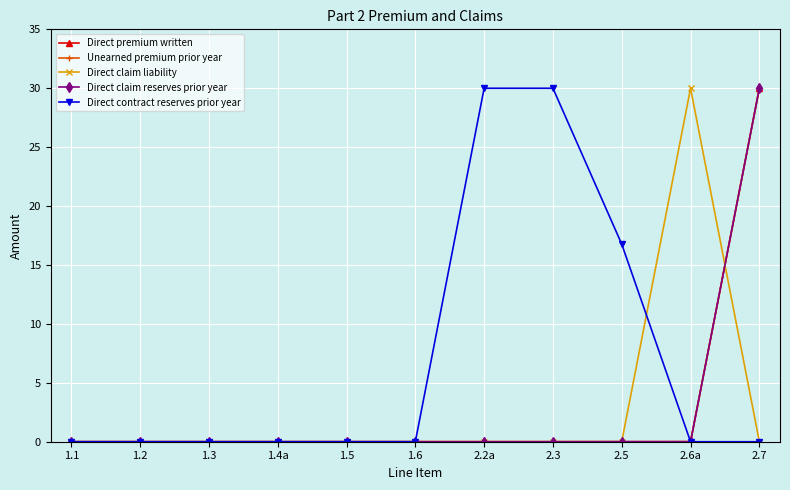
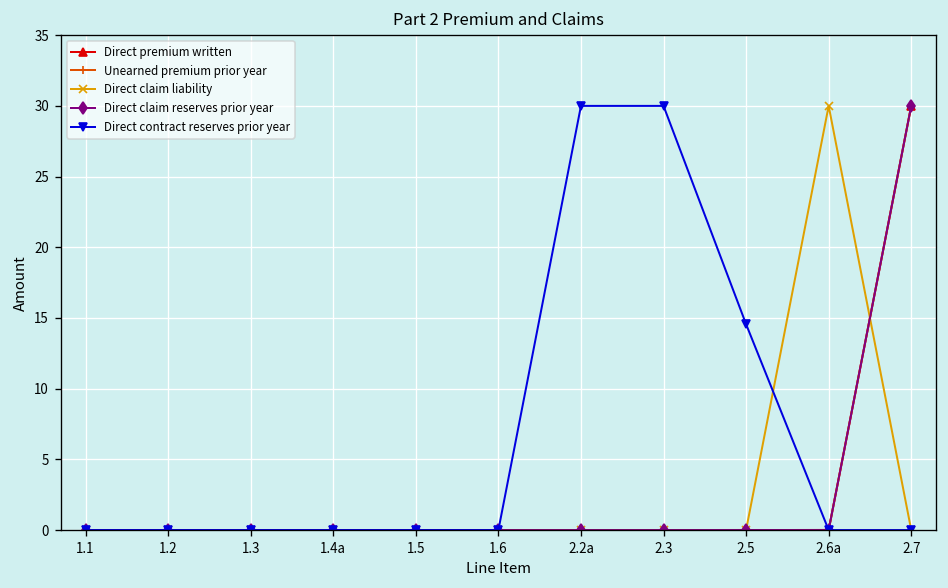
Direct contract reserves prior year, 2.5: 16.8 -> 14.6
